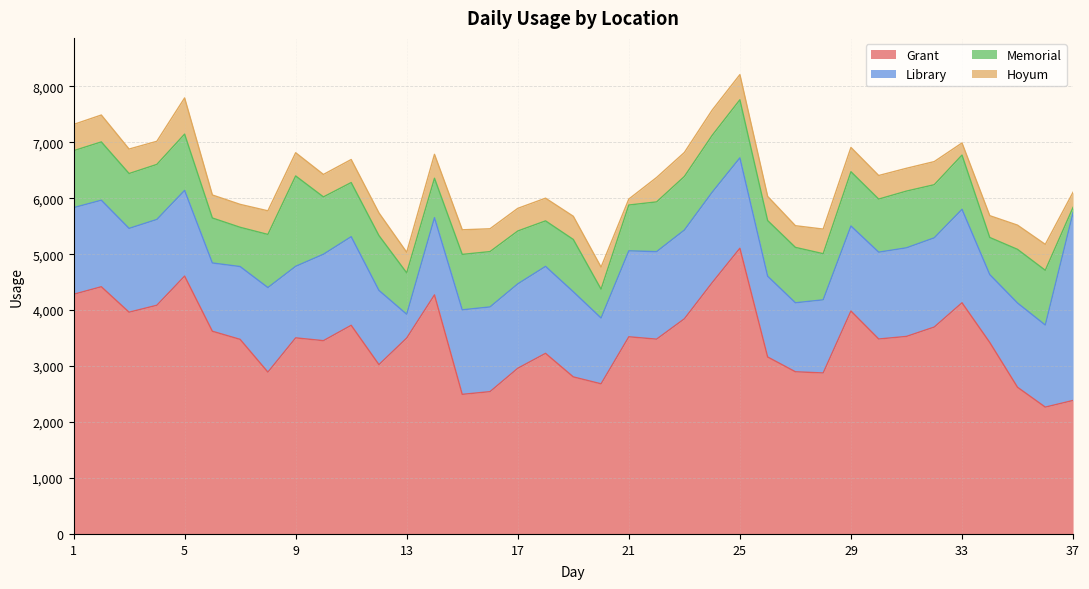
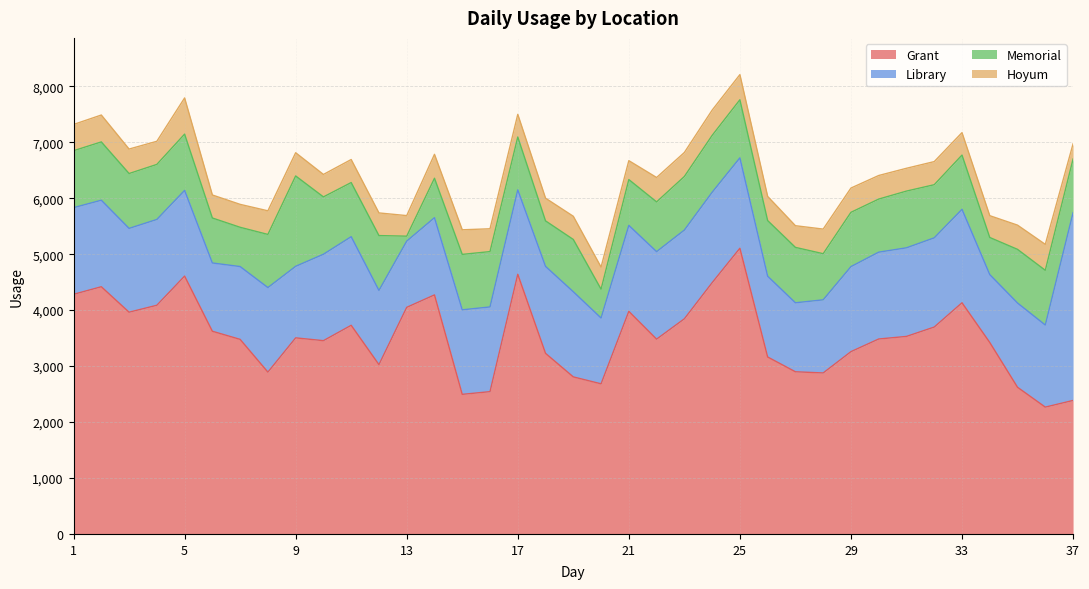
Grant, 13: 3,500 -> 4,000
Library, 13: 400 -> 1,200
Memorial, 13: 700 -> 100
Grant, 17: 3,000 -> 4,600
Grant, 21: 3,500 -> 4,000
Hoyum, 21: 100 -> 300
Grant, 29: 4,000 -> 3,300
Hoyum, 33: 200 -> 400
Memorial, 37: 100 -> 1,000
